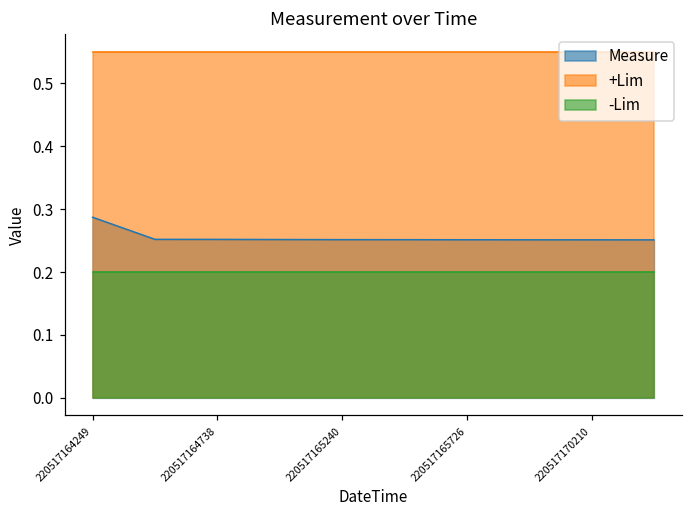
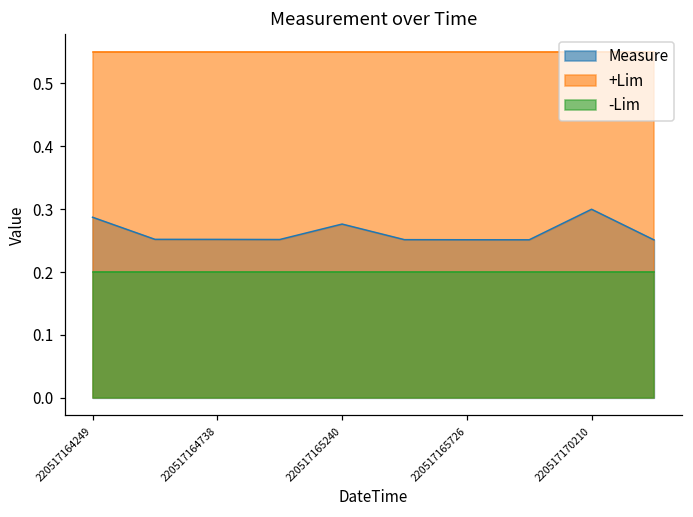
Measure, 220517165240: 0.25 -> 0.28
Measure, 220517170210: 0.25 -> 0.30
